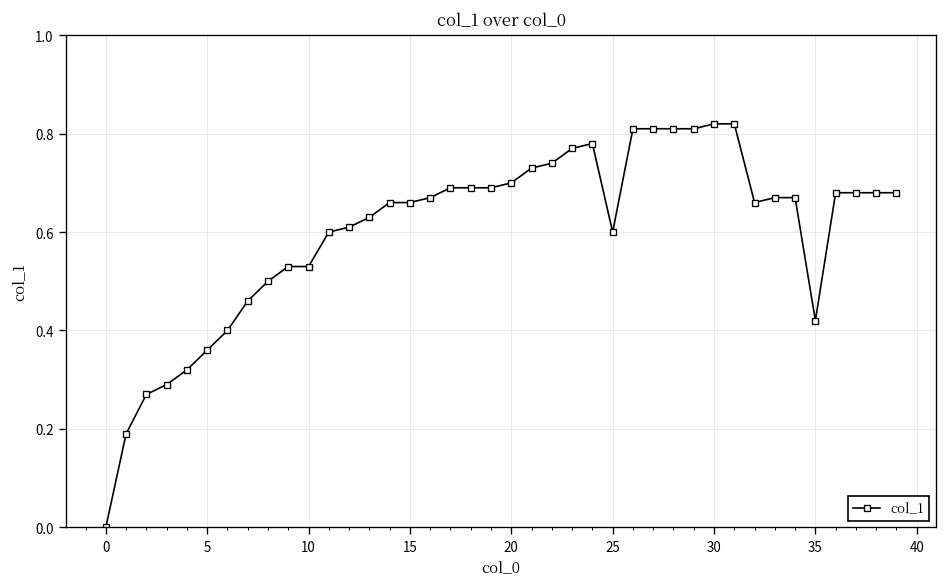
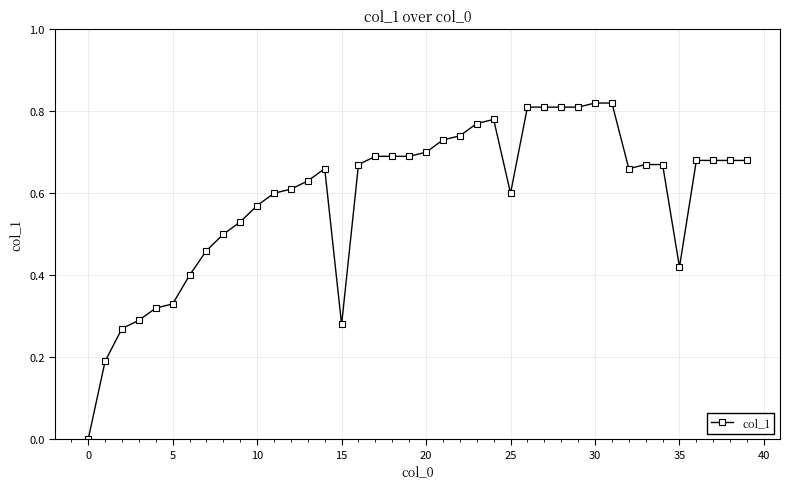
5: 0.36 -> 0.33
10: 0.53 -> 0.57
15: 0.66 -> 0.28
